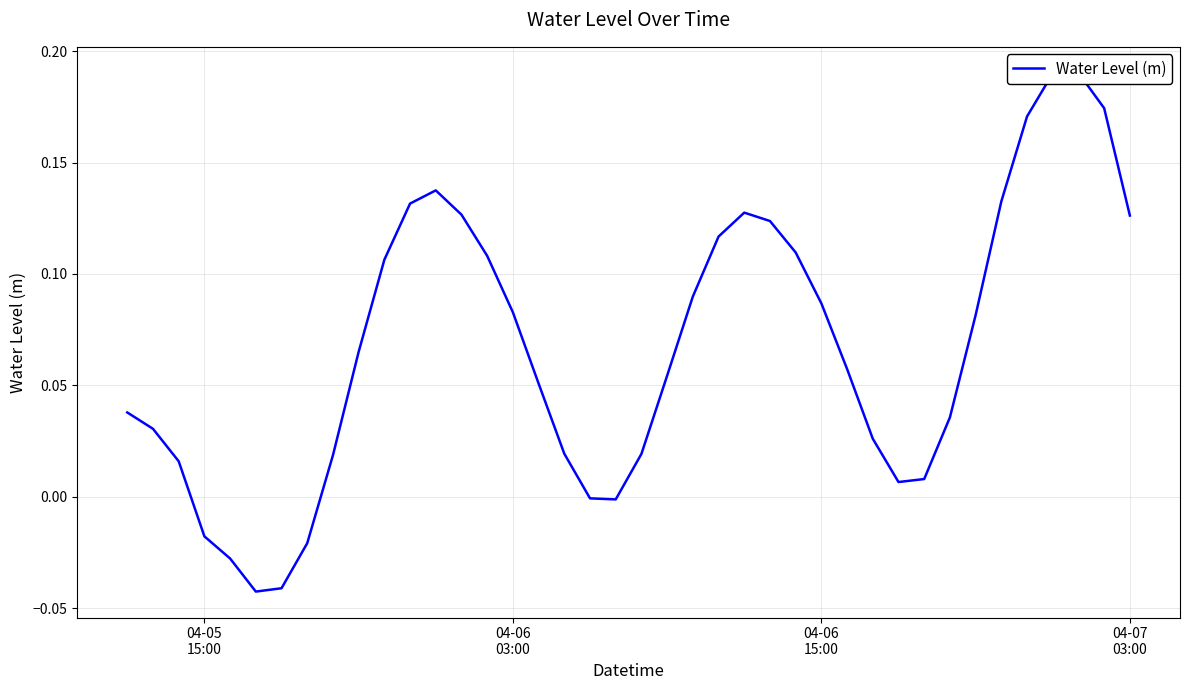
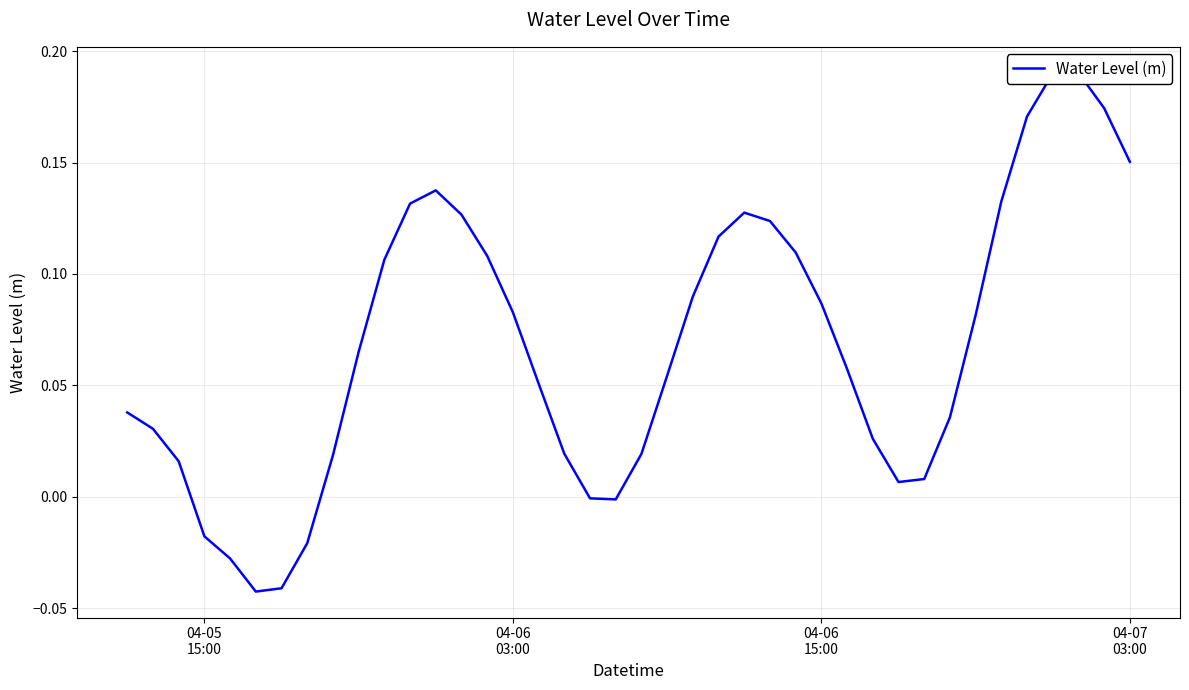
04-07 03:00: 0.126 -> 0.150
